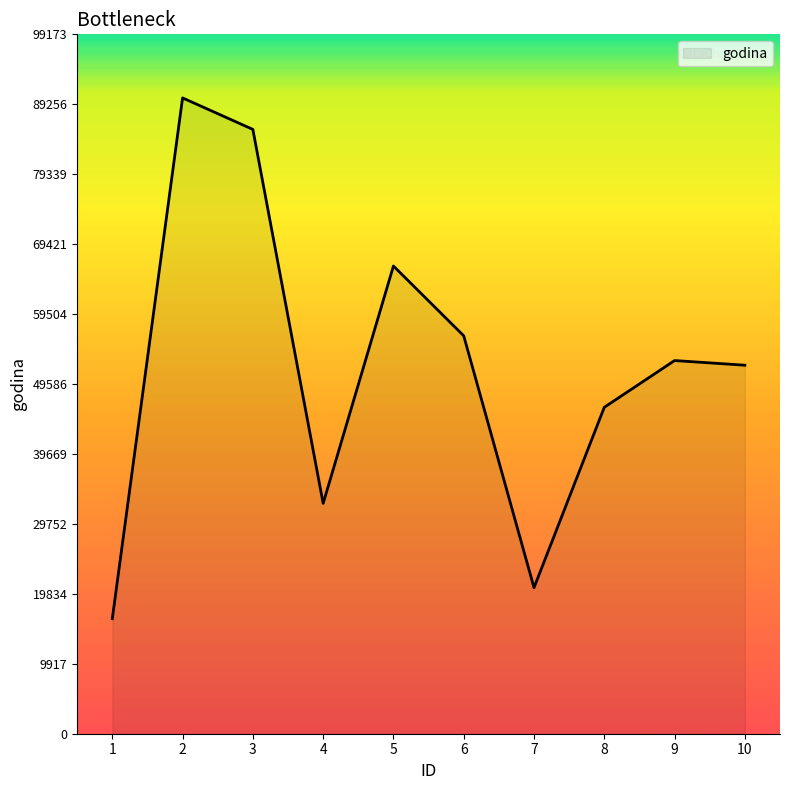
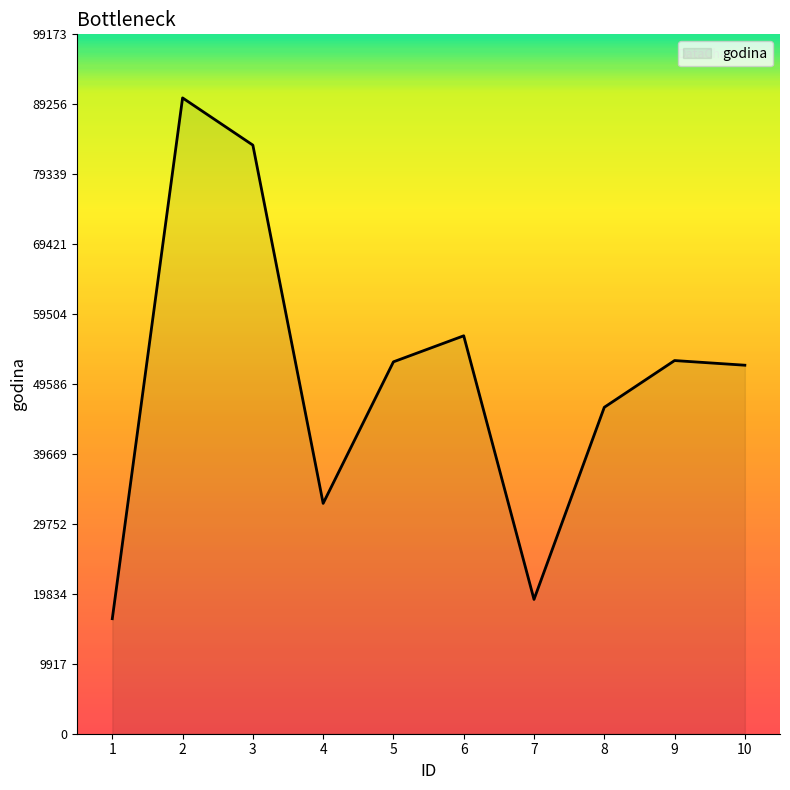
3: 86000 -> 83000
5: 66000 -> 53000
7: 21000 -> 19000
